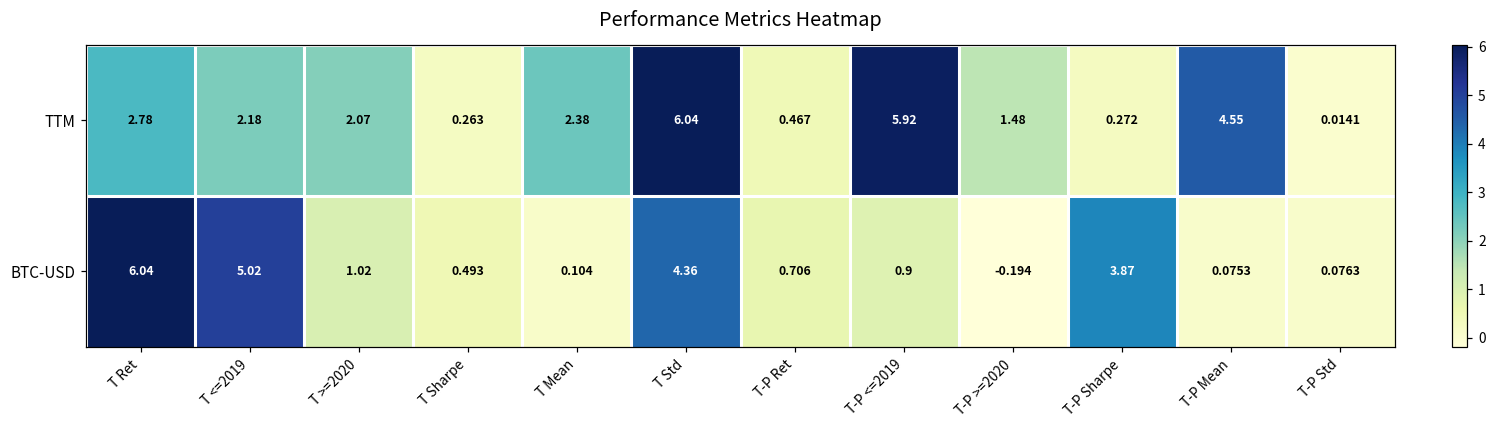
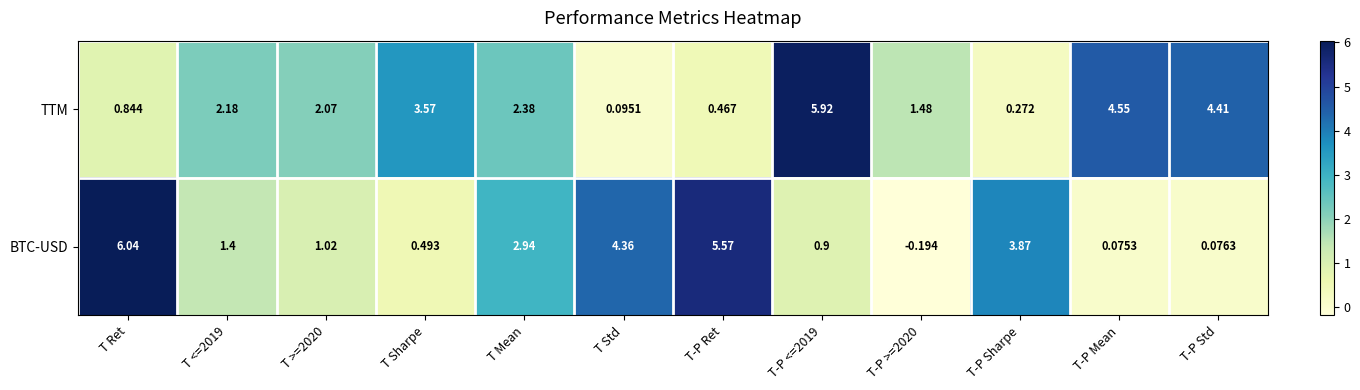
TTM, T Ret: 2.78 -> 0.844
TTM, T Sharpe: 0.263 -> 3.57
TTM, T Std: 6.04 -> 0.0951
TTM, T-P Std: 0.0141 -> 4.41
BTC-USD, T <=2019: 5.02 -> 1.4
BTC-USD, T Mean: 0.104 -> 2.94
BTC-USD, T-P Ret: 0.706 -> 5.57
